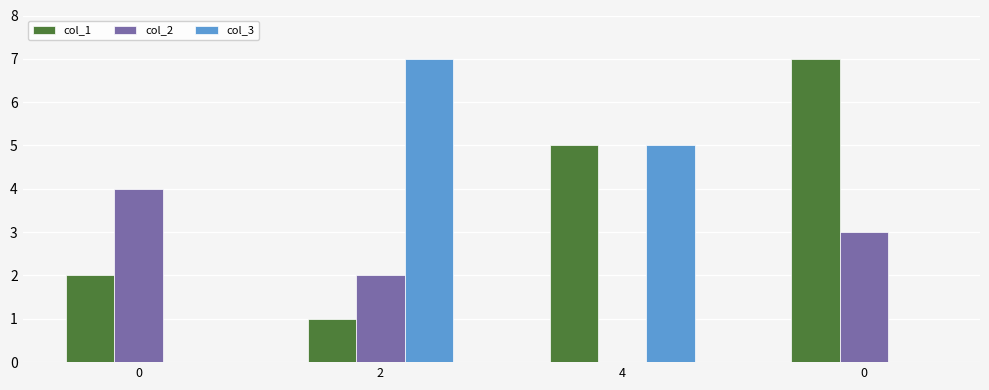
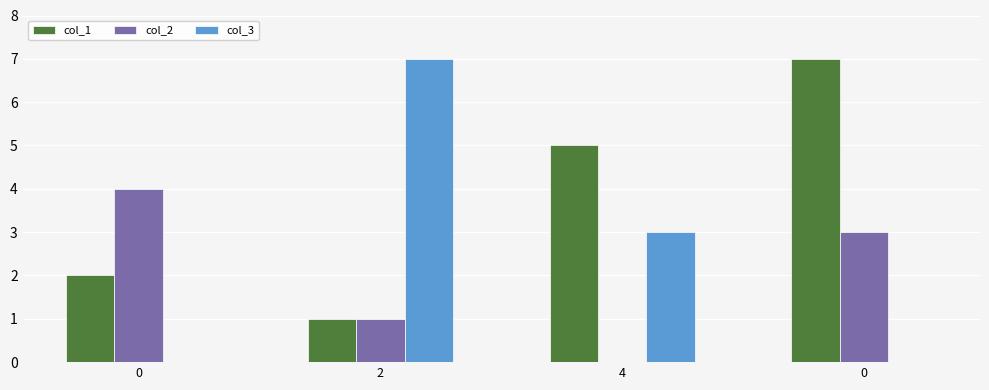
col_2, 2: 2 -> 1
col_3, 4: 5 -> 3
